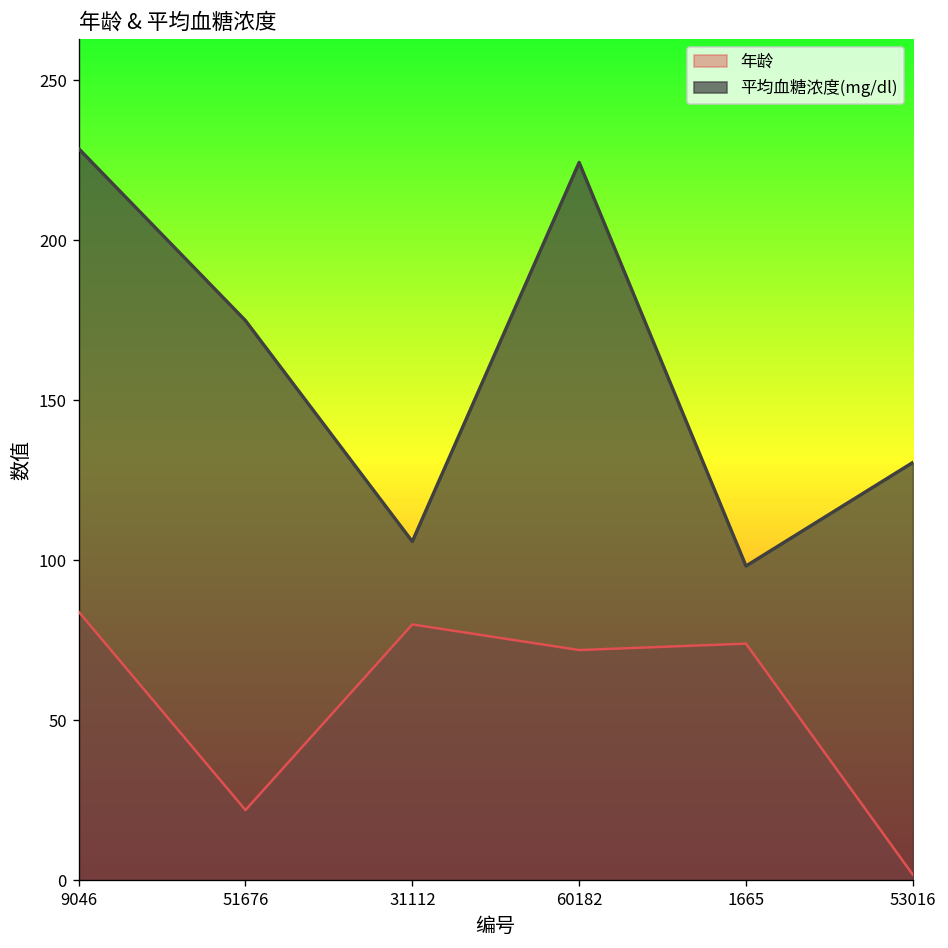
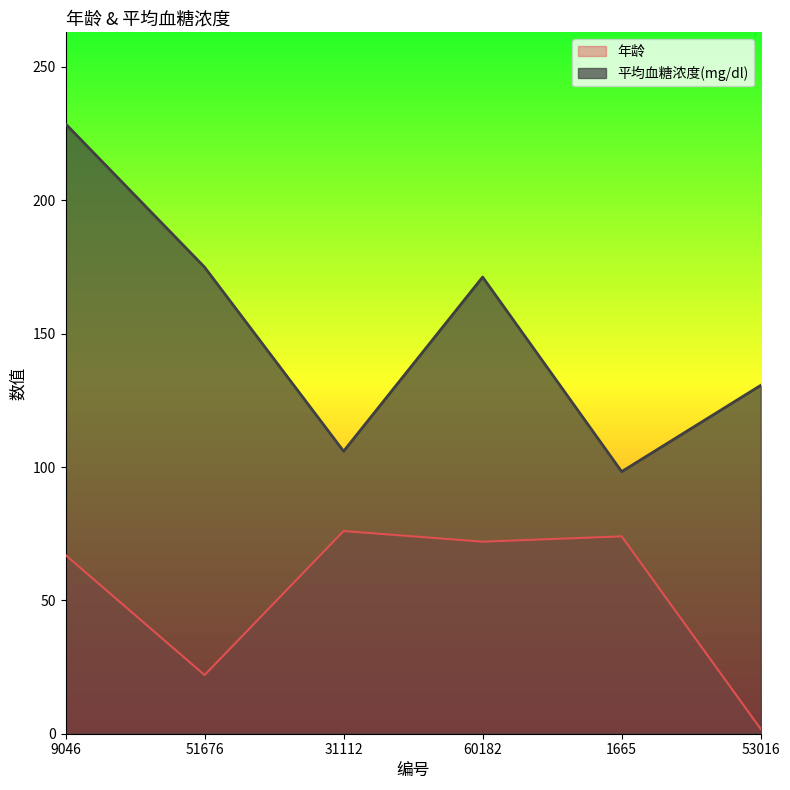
年龄, 9046: 84 -> 67
年龄, 31112: 80 -> 76
平均血糖浓度(mg/dl), 60182: 224 -> 171
